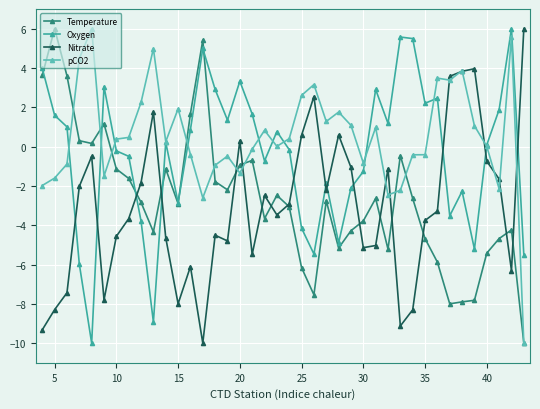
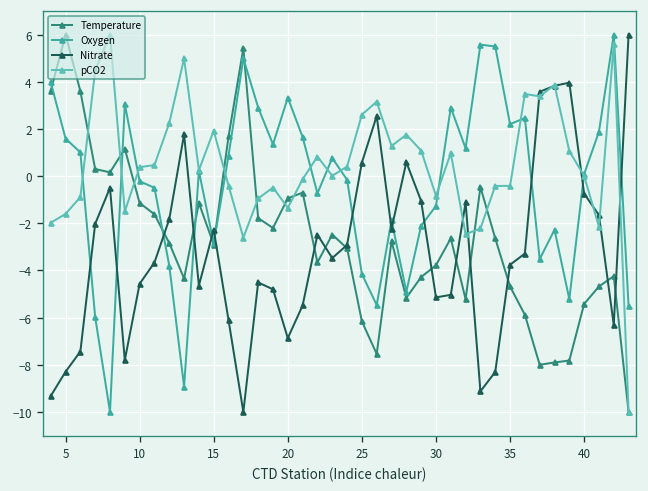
Nitrate, 15: -8.0 -> -2.3
Nitrate, 20: 0.3 -> -6.9
